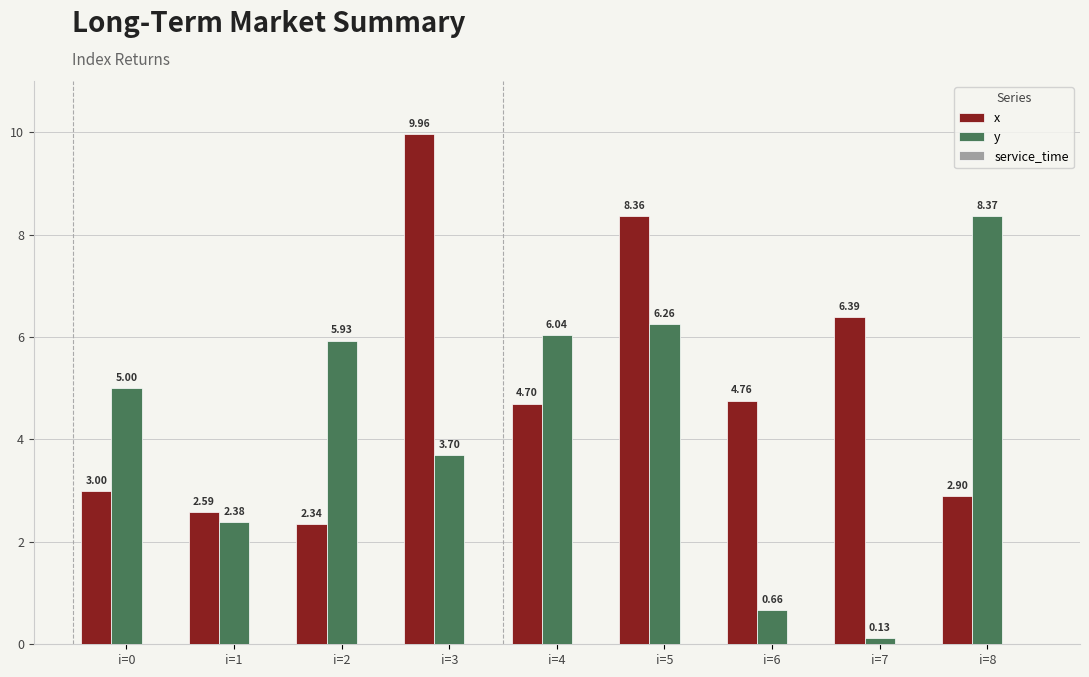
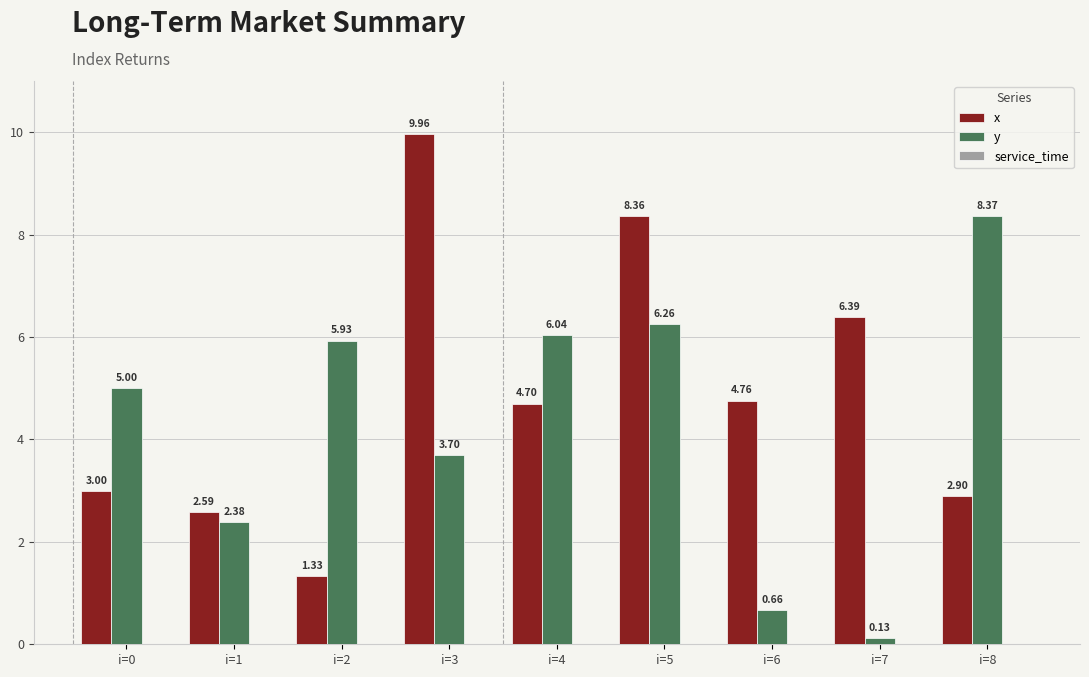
x, i=2: 2.34 -> 1.33
